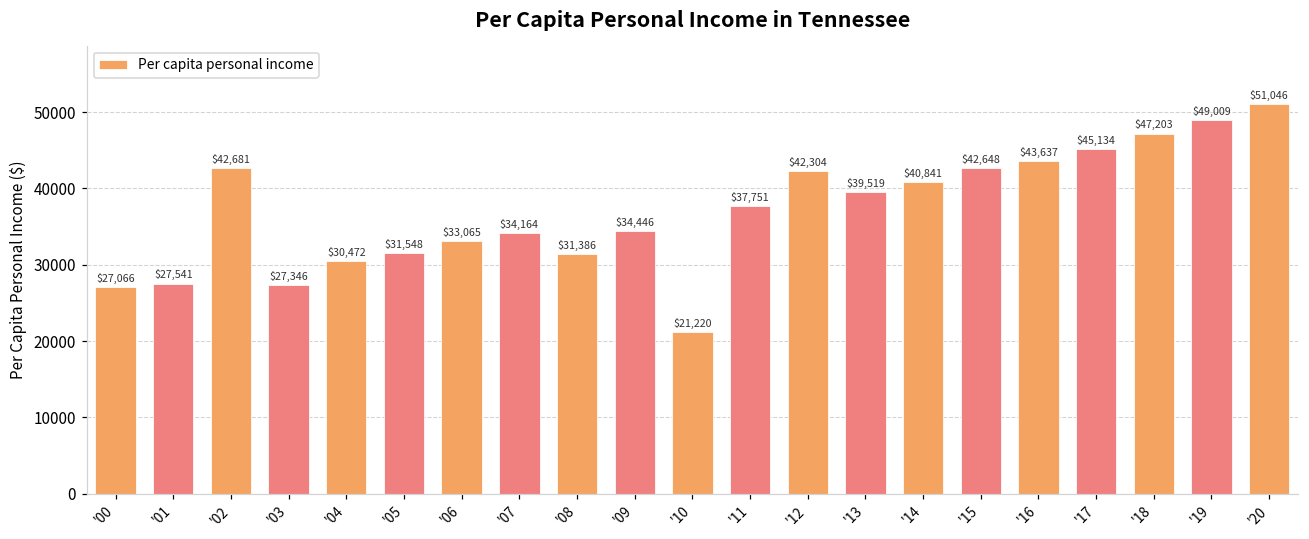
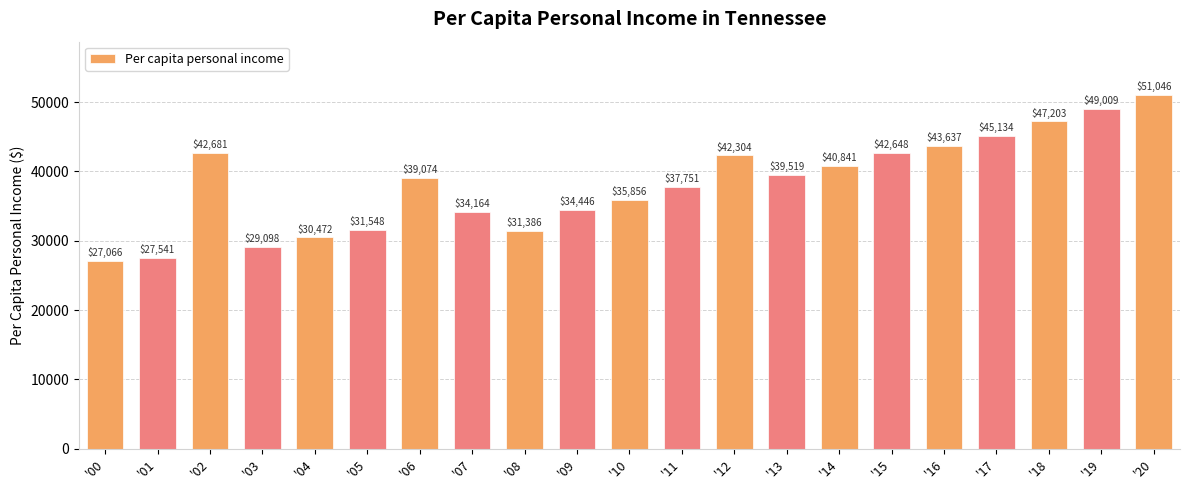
'03: $27,346 -> $29,098
'06: $33,065 -> $39,074
'10: $21,220 -> $35,856
